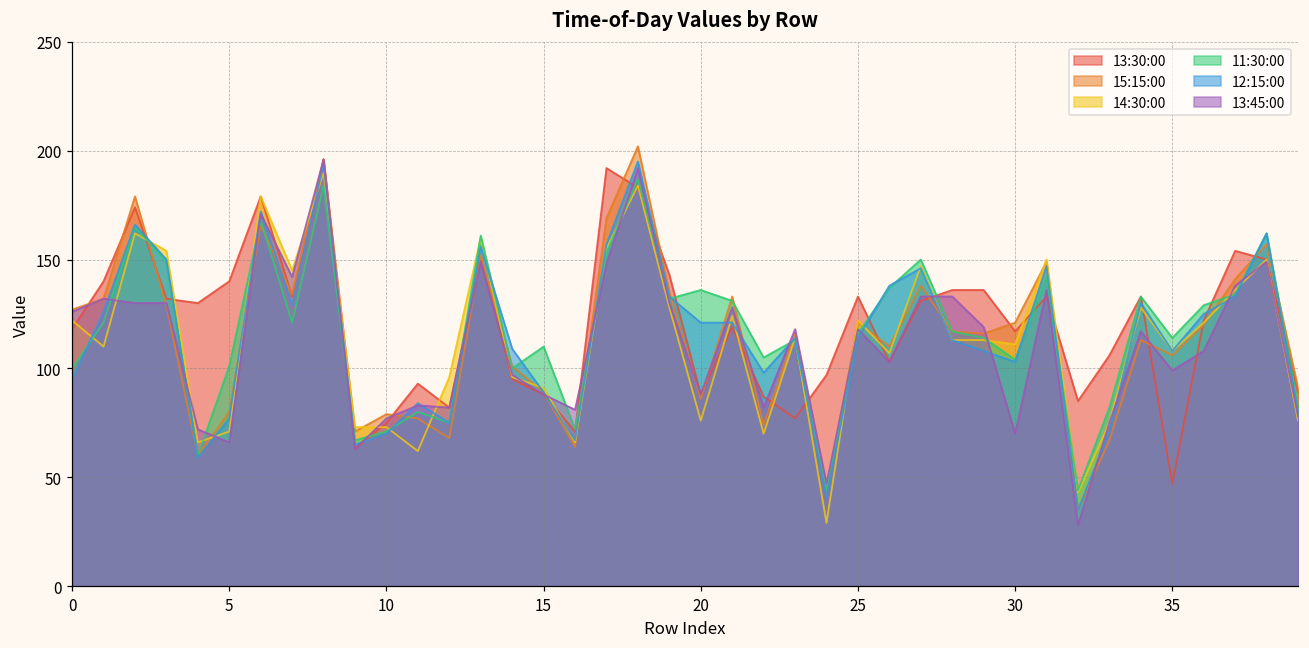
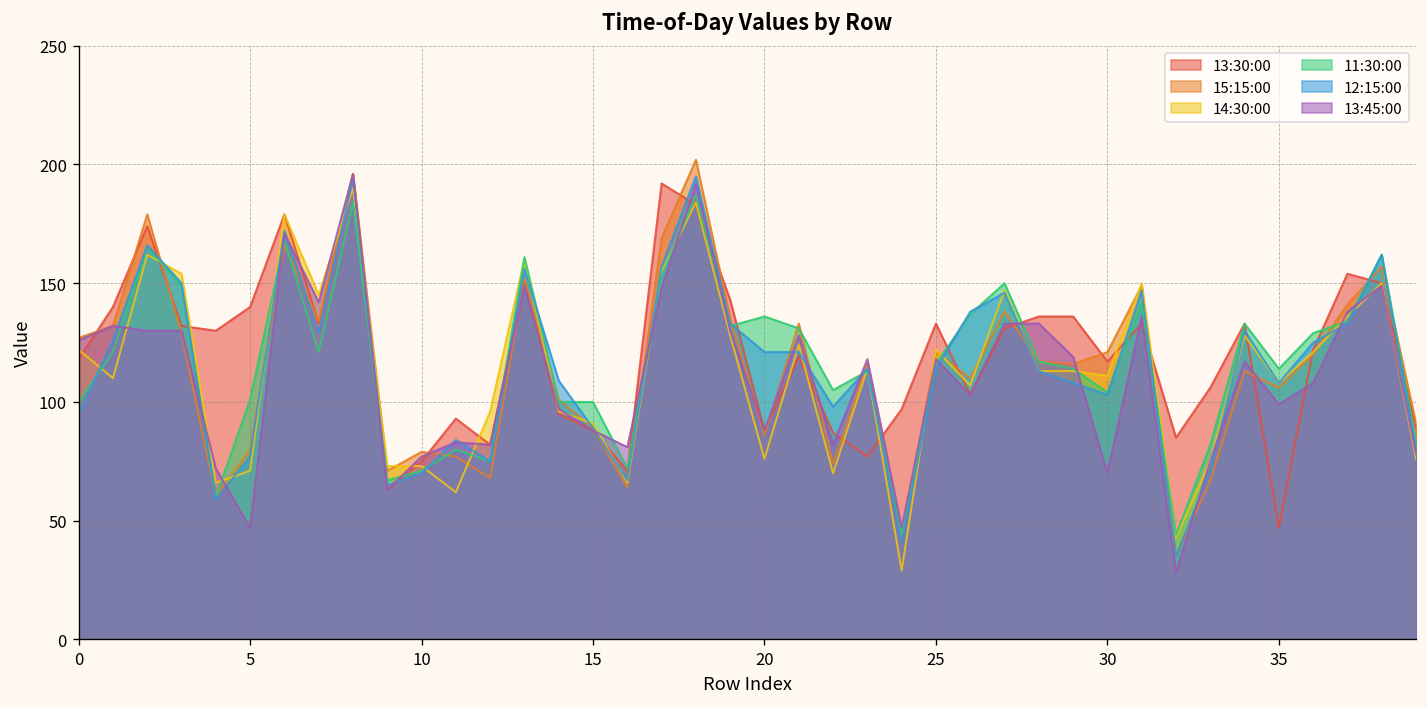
13:45:00, 5: 66 -> 47
11:30:00, 15: 110 -> 100
